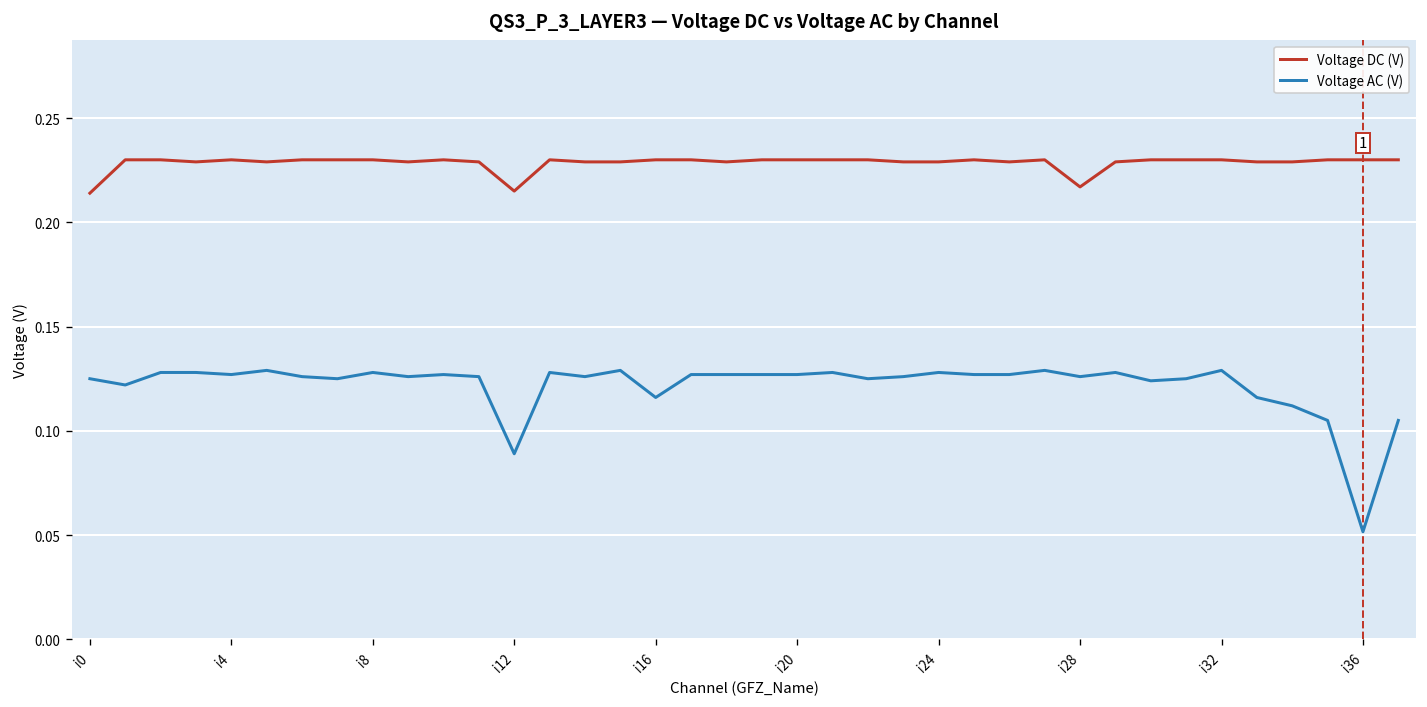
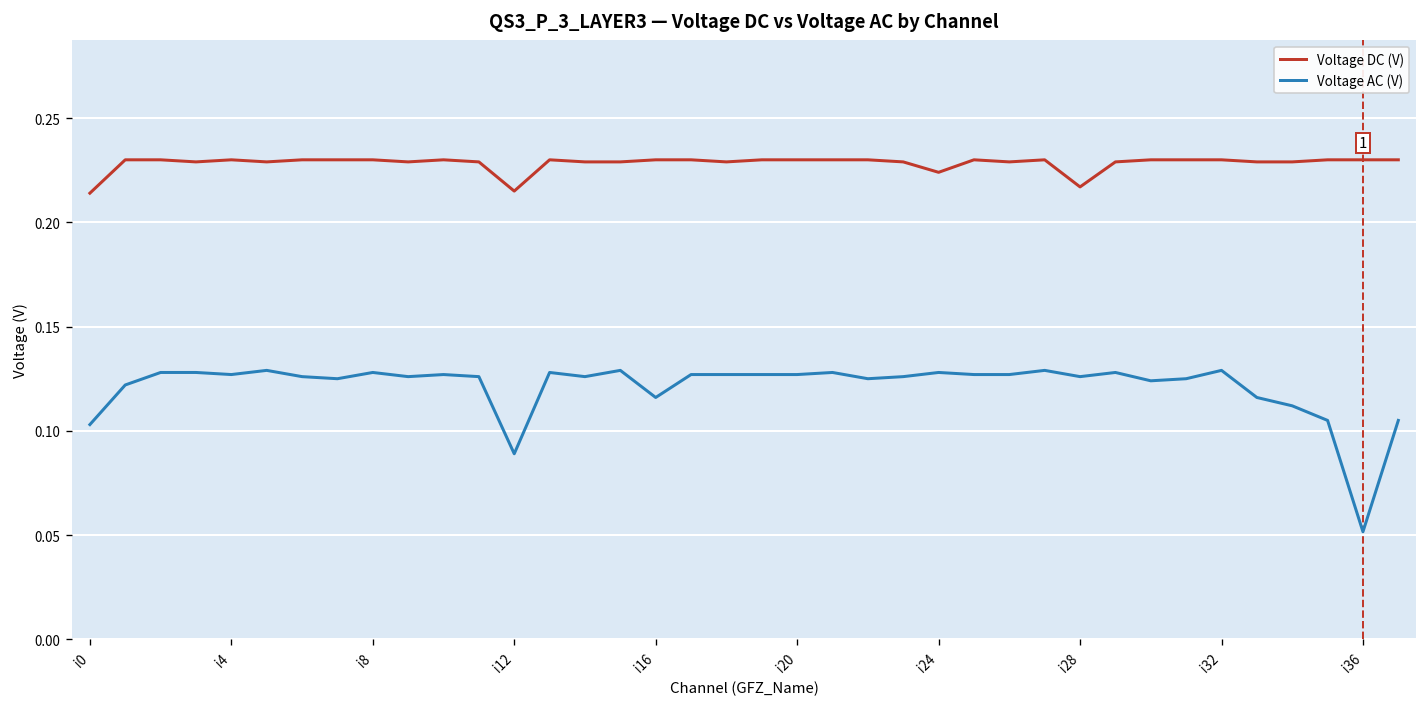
Voltage AC (V), i0: 0.125 -> 0.103
Voltage DC (V), i24: 0.229 -> 0.224
